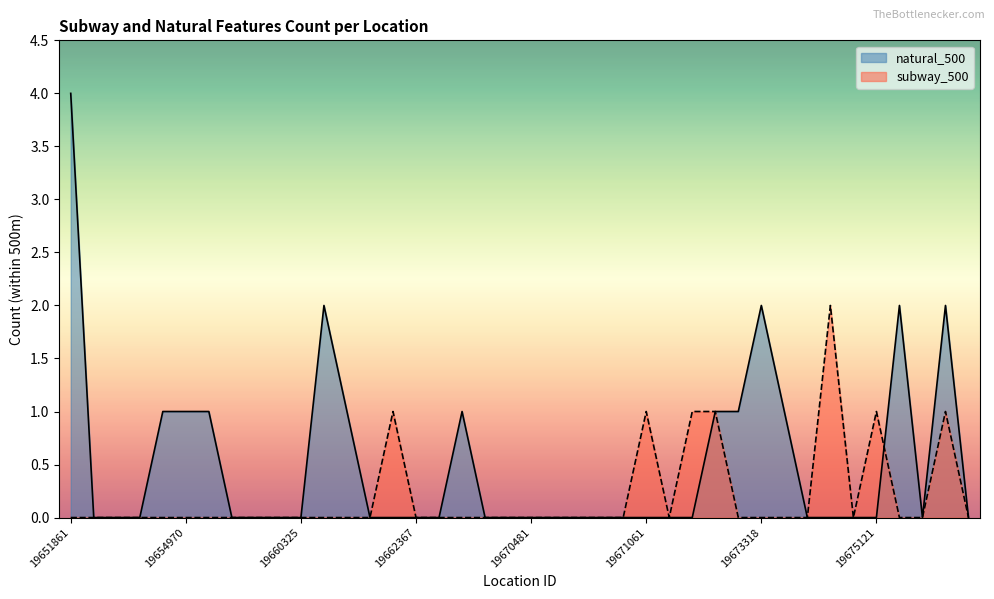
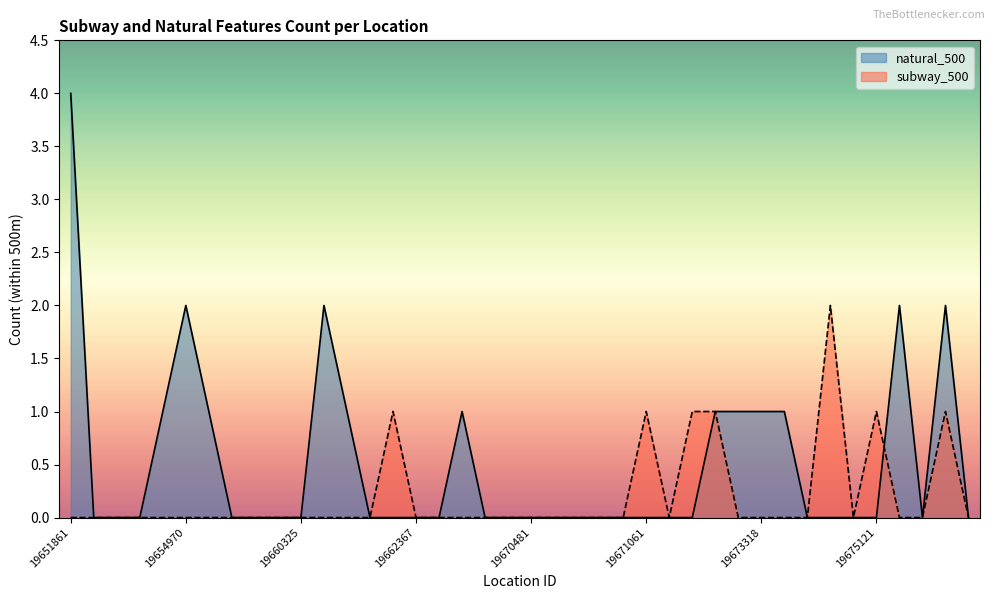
natural_500, 19654970: 1 -> 2
natural_500, 19673318: 2 -> 1
